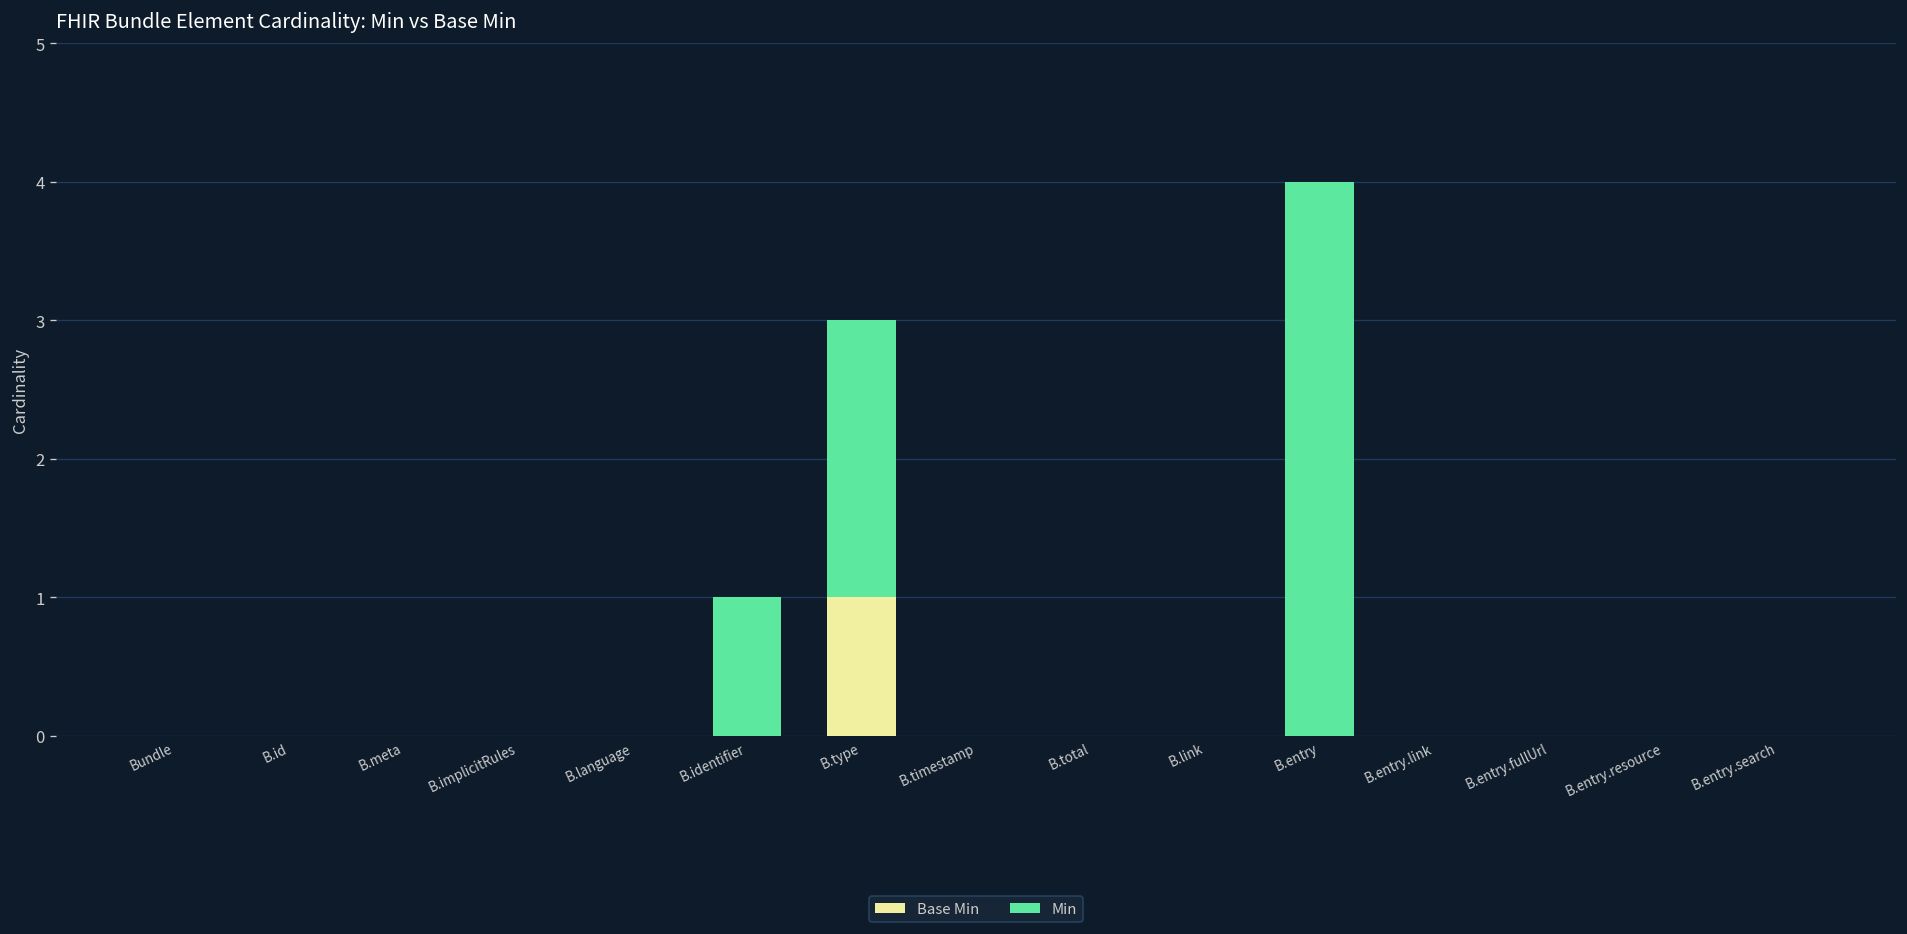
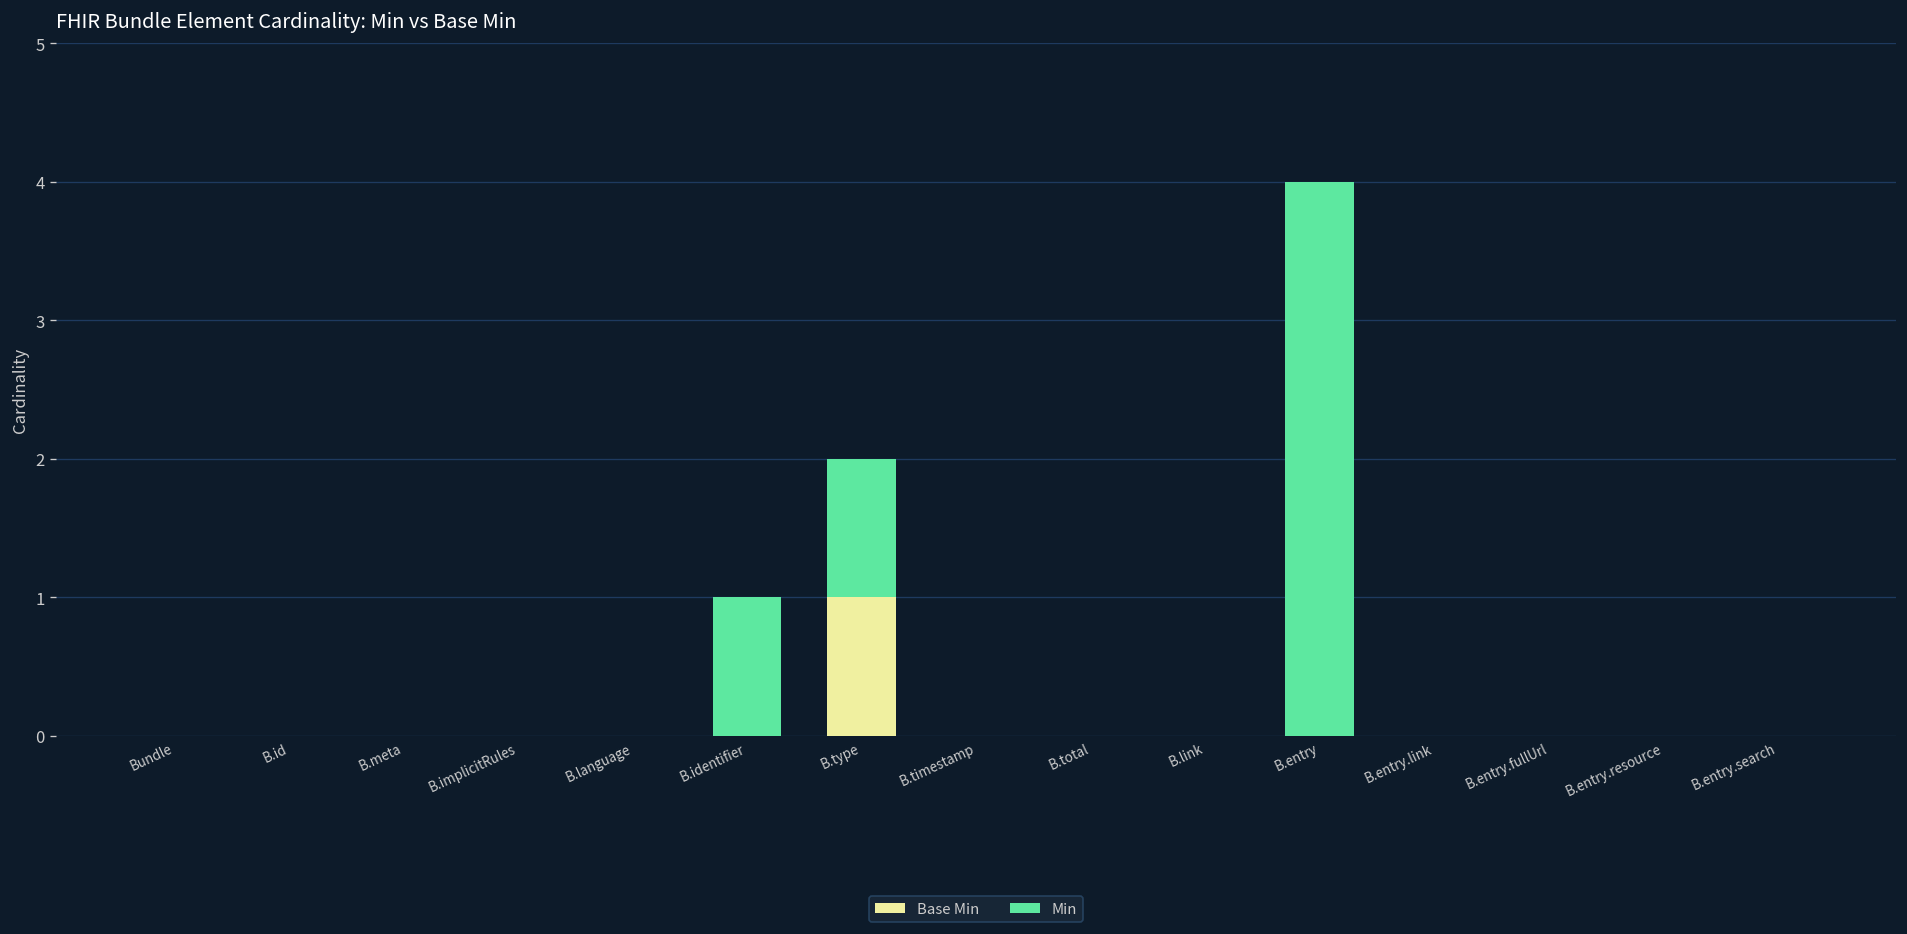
Min, B.type: 2 -> 1
